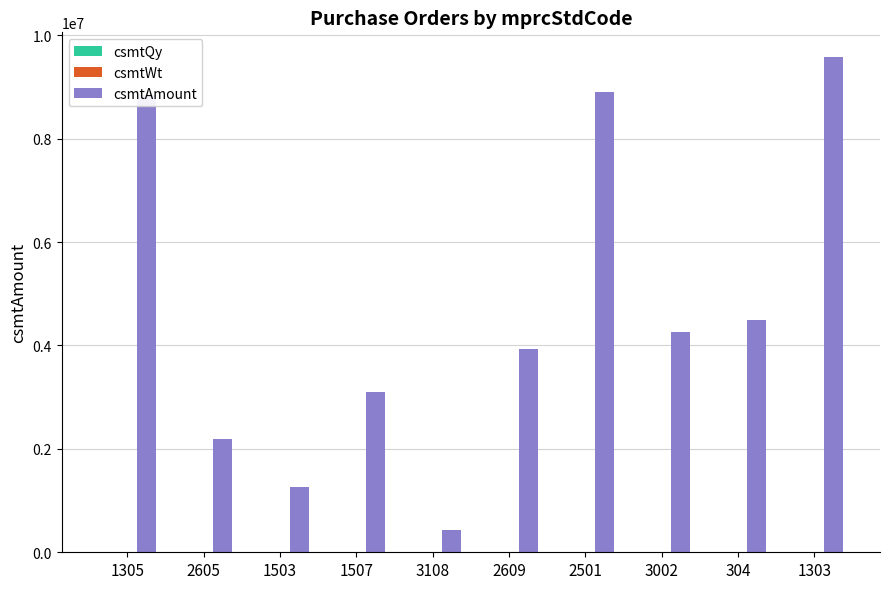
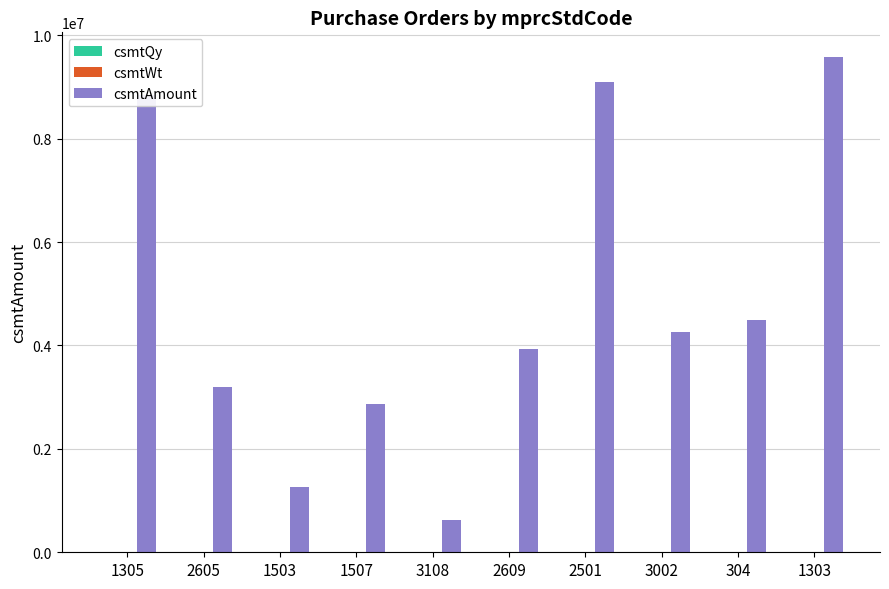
csmtAmount, 2605: 2200000 -> 3200000
csmtAmount, 1507: 3100000 -> 2900000
csmtAmount, 3108: 400000 -> 600000
csmtAmount, 2501: 8900000 -> 9100000
